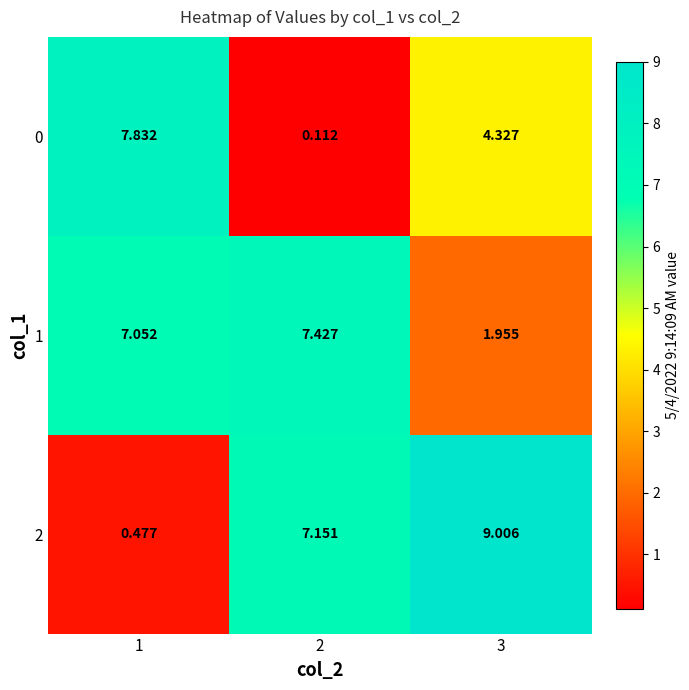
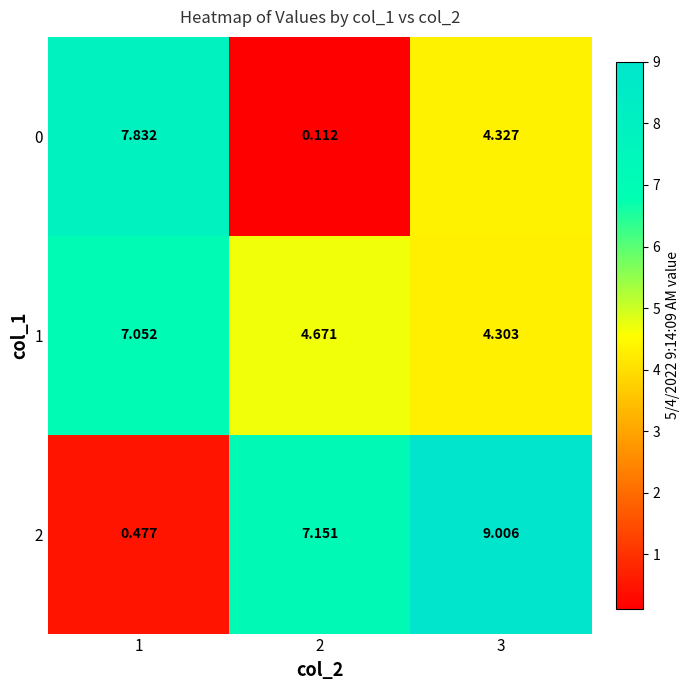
1, 2: 7.427 -> 4.671
1, 3: 1.955 -> 4.303
